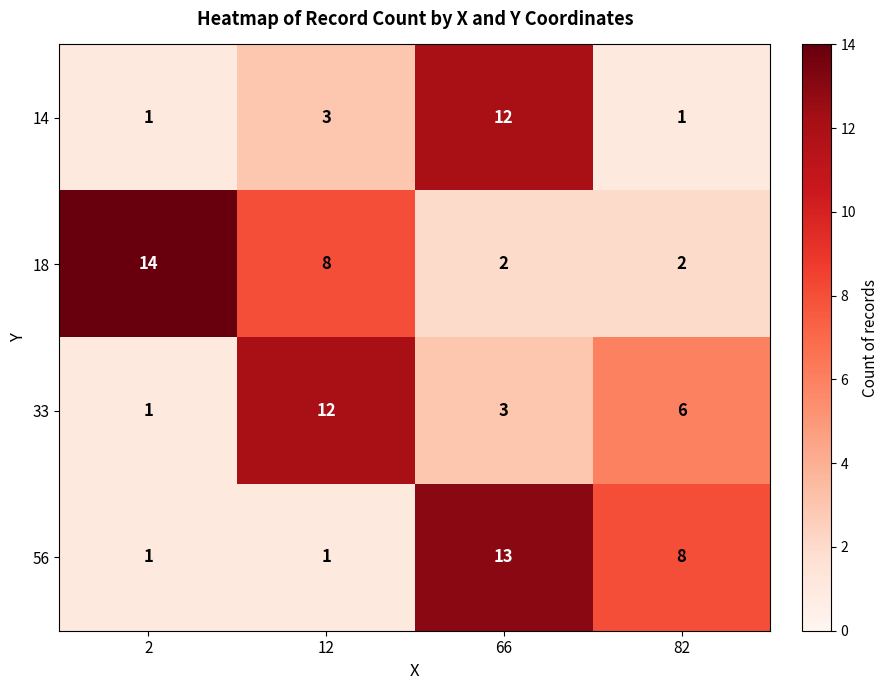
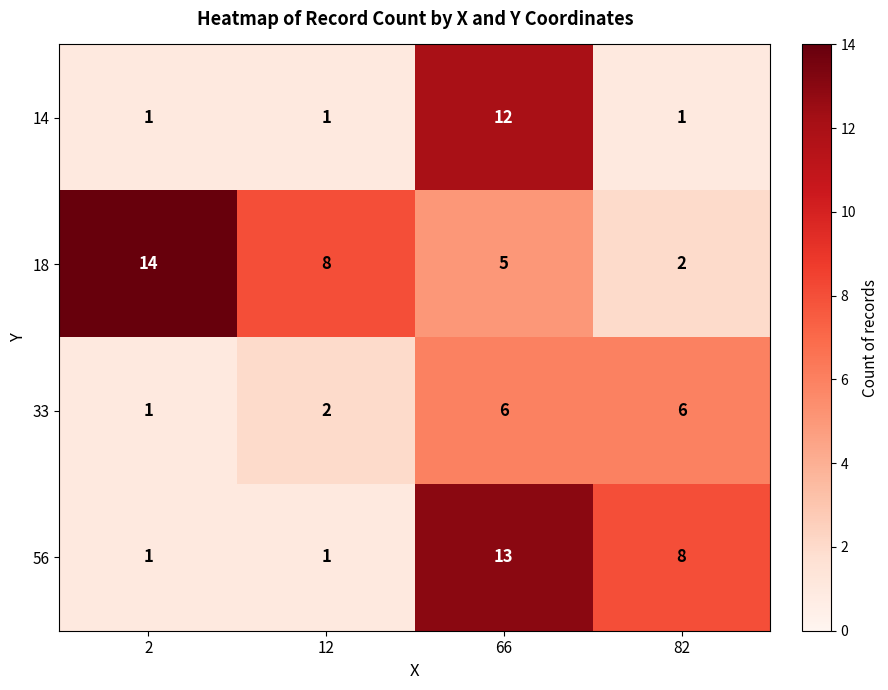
14, 12: 3 -> 1
18, 66: 2 -> 5
33, 12: 12 -> 2
33, 66: 3 -> 6
